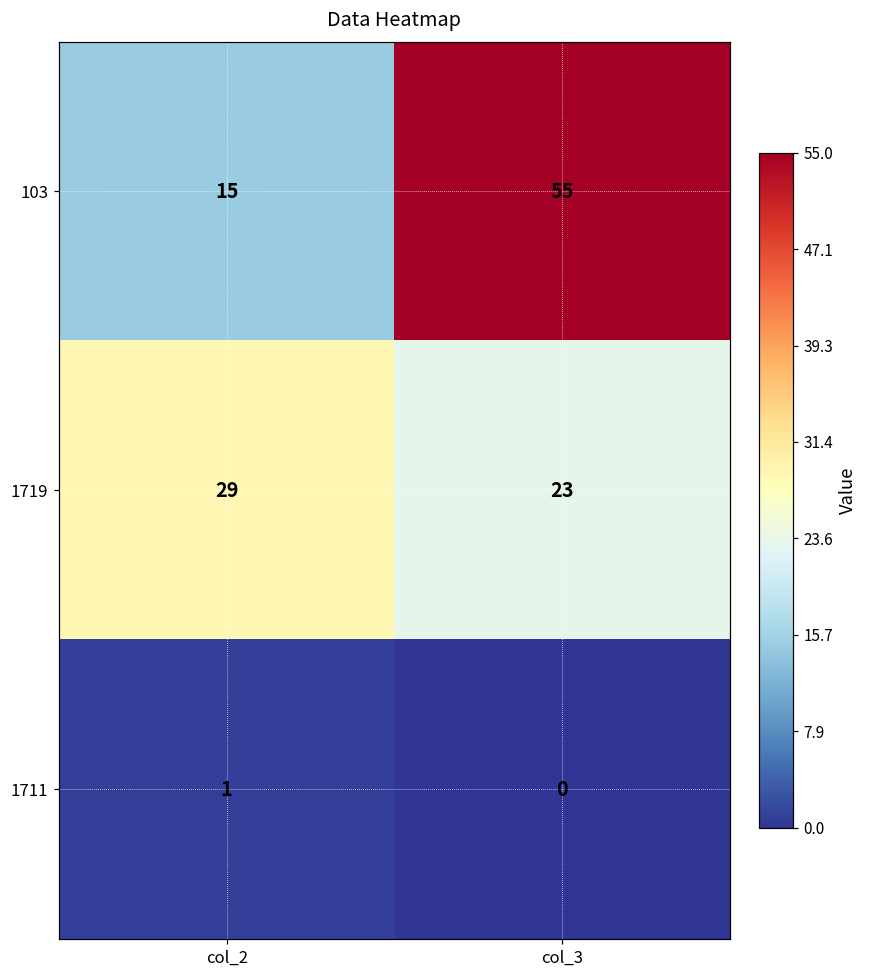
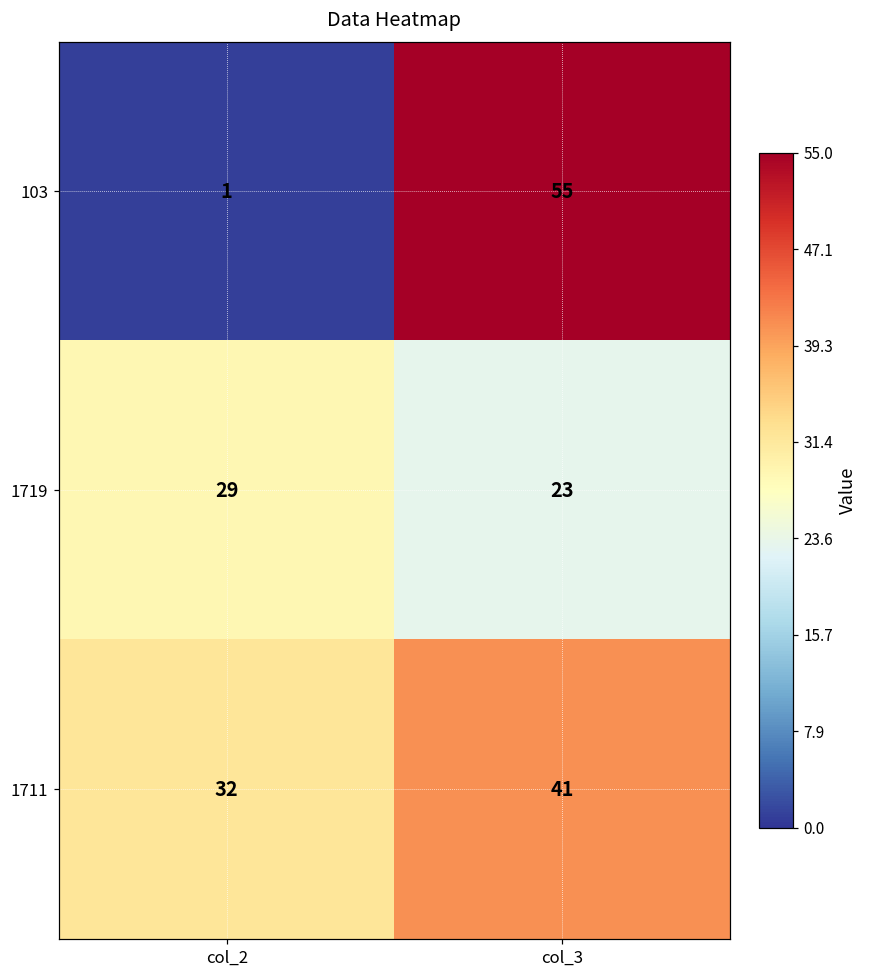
103, col_2: 15 -> 1
1711, col_2: 1 -> 32
1711, col_3: 0 -> 41
